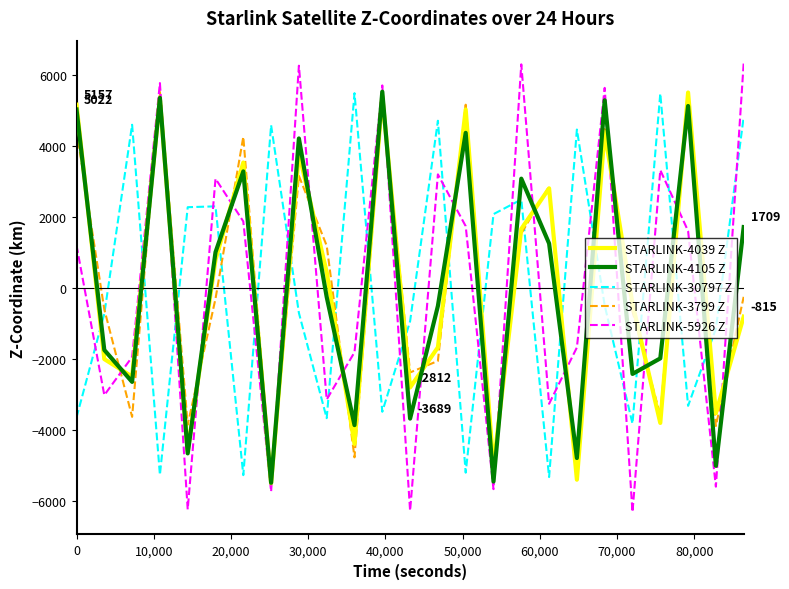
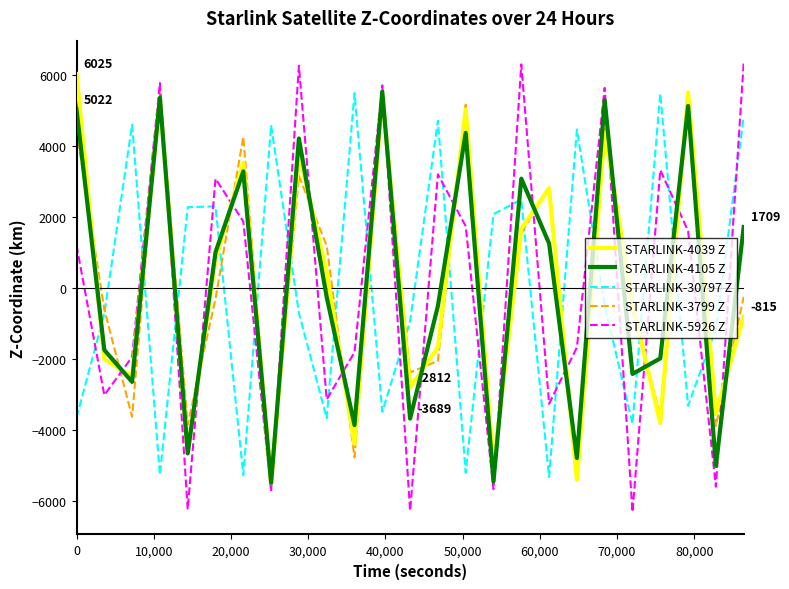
STARLINK-4039 Z, 0: 5157 -> 6025
